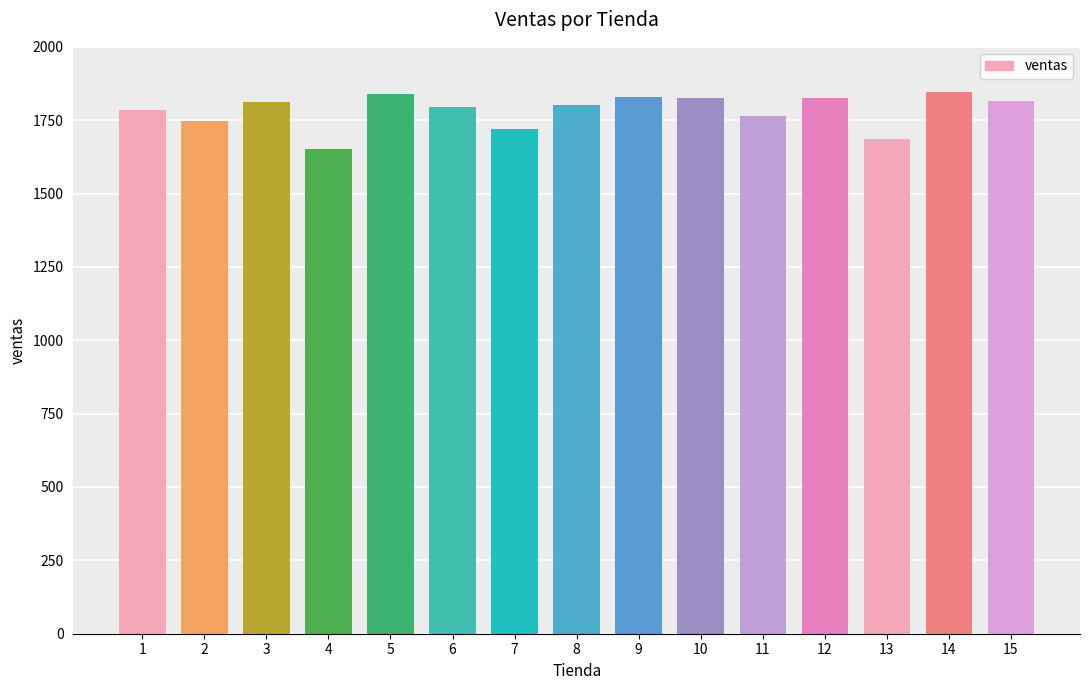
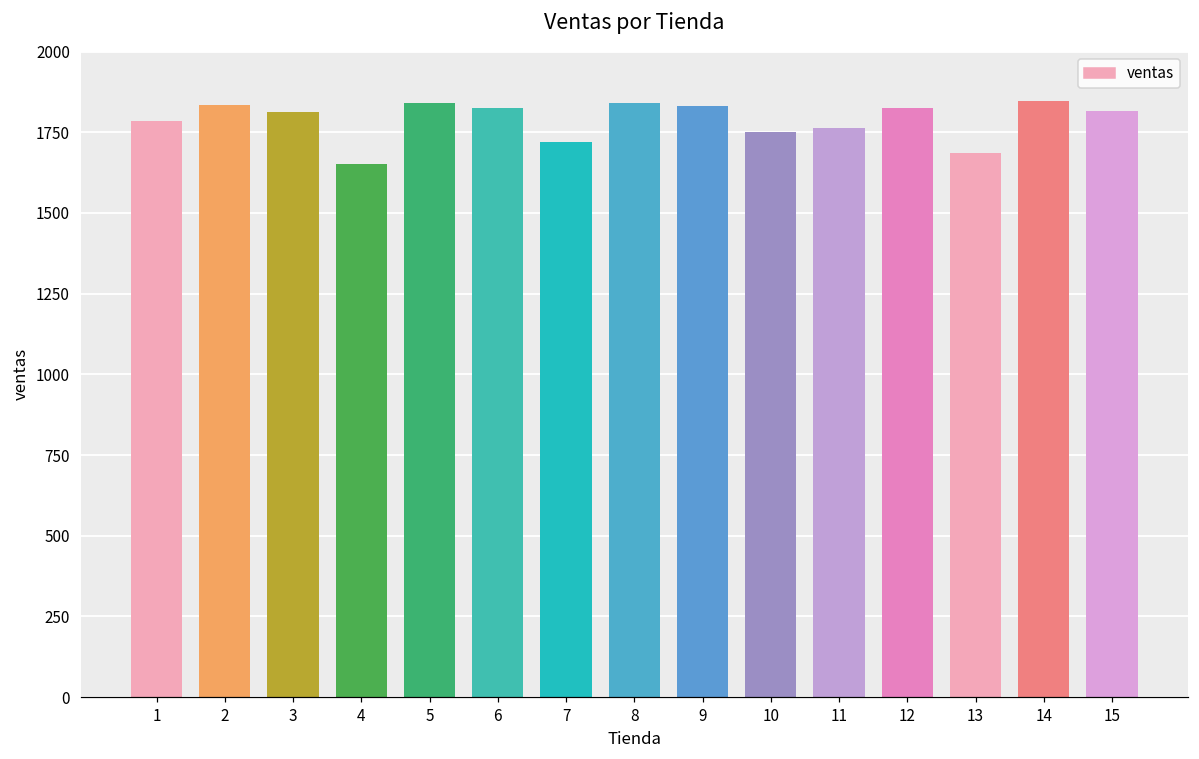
2: 1750 -> 1840
6: 1790 -> 1830
8: 1800 -> 1840
10: 1830 -> 1750
